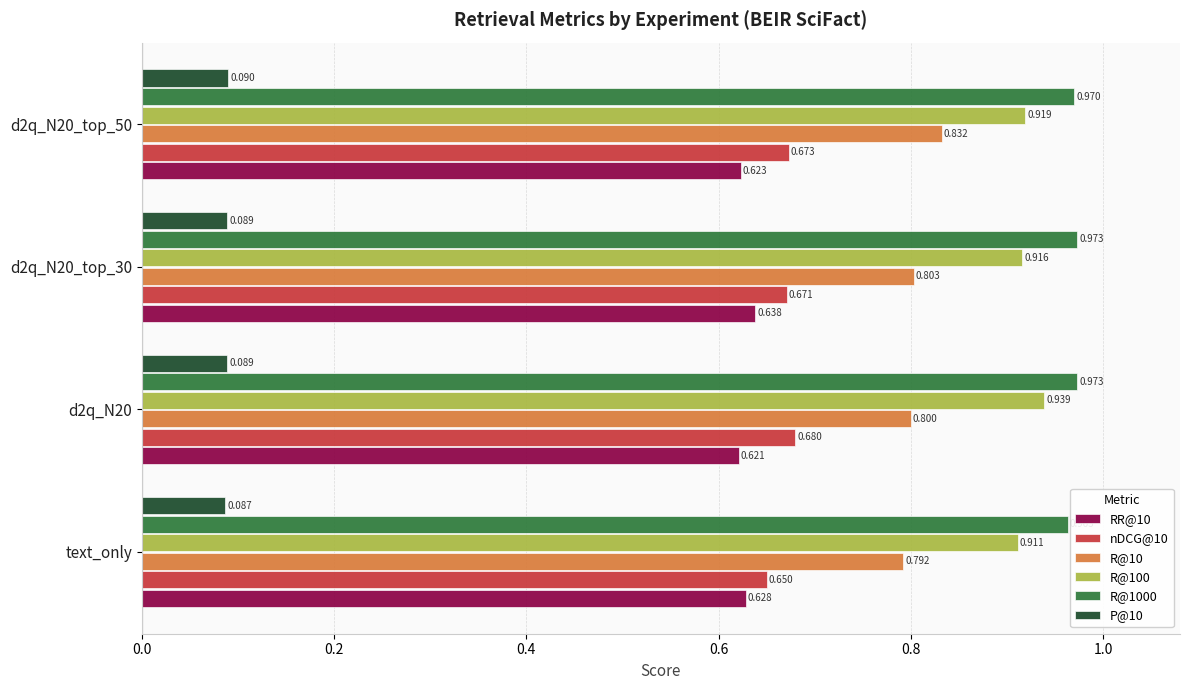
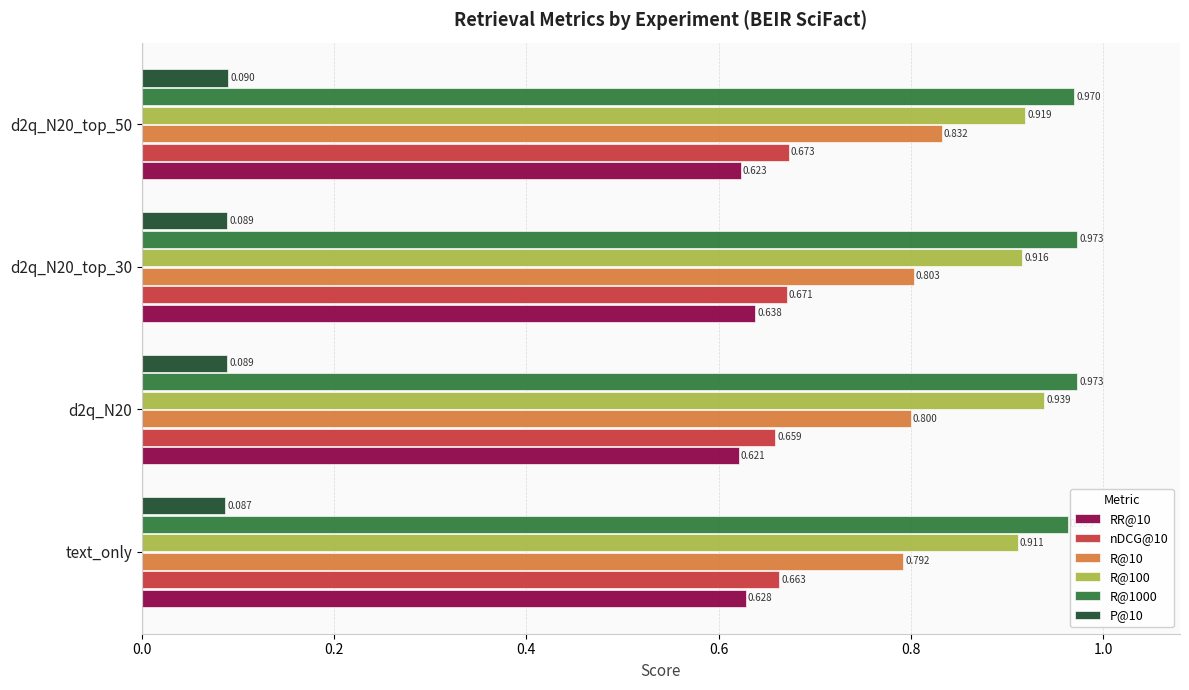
nDCG@10, d2q_N20: 0.680 -> 0.659
nDCG@10, text_only: 0.650 -> 0.663
